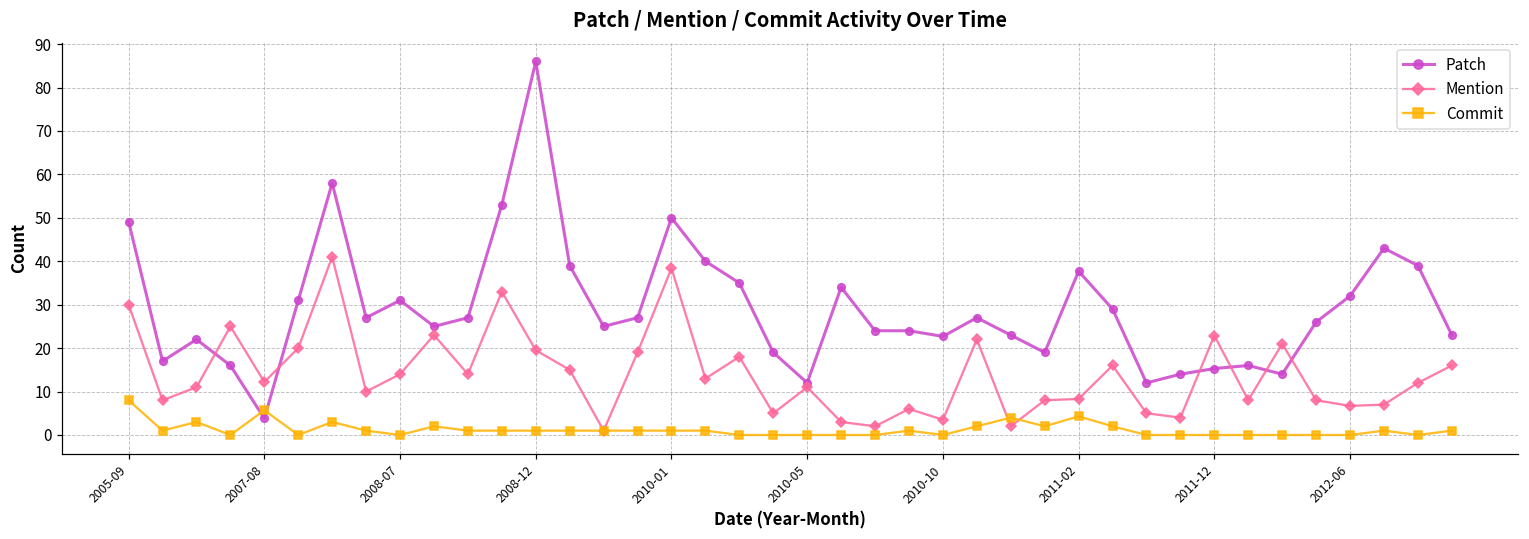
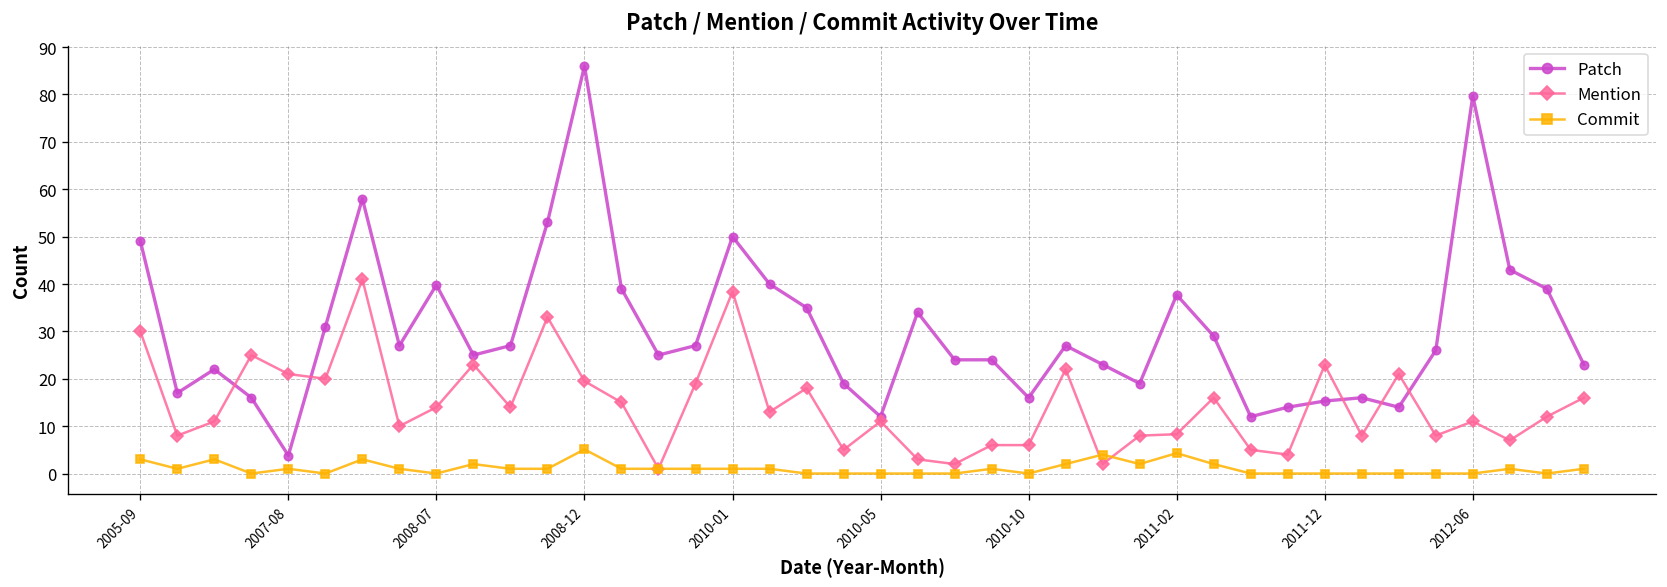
Commit, 2005-09: 8 -> 3
Mention, 2007-08: 12 -> 21
Commit, 2007-08: 6 -> 1
Patch, 2008-07: 31 -> 40
Commit, 2008-12: 1 -> 5
Patch, 2010-10: 23 -> 16
Mention, 2010-10: 4 -> 6
Patch, 2012-06: 32 -> 80
Mention, 2012-06: 7 -> 11
